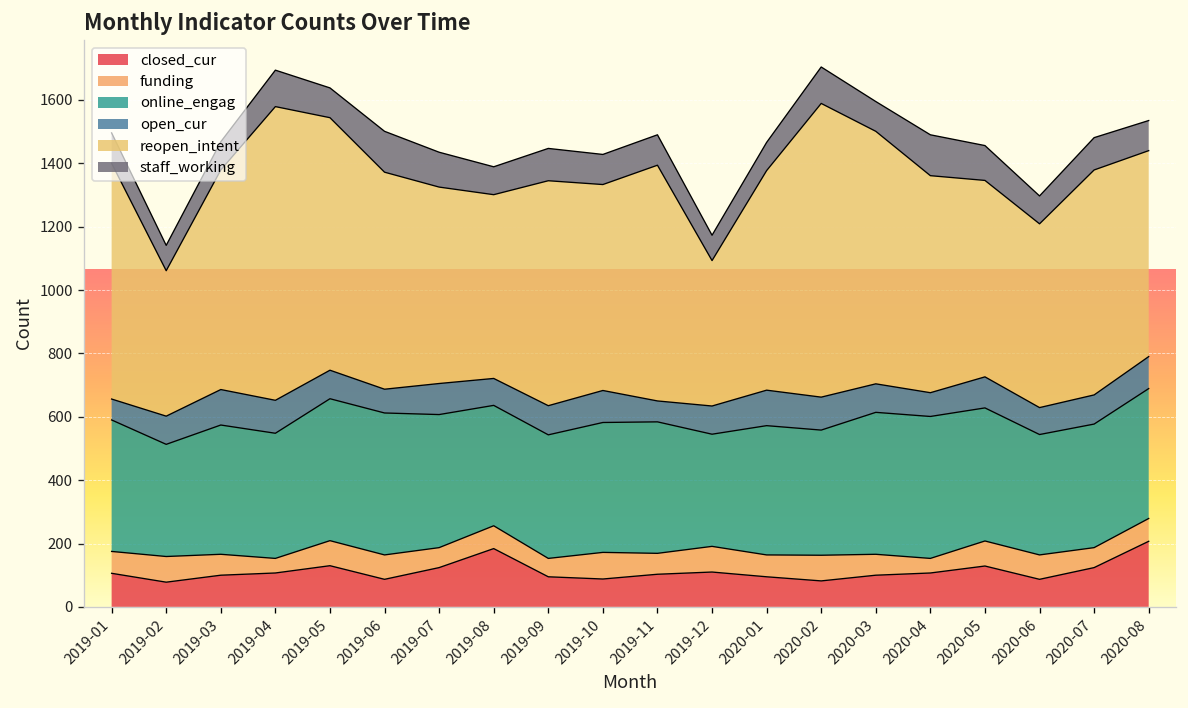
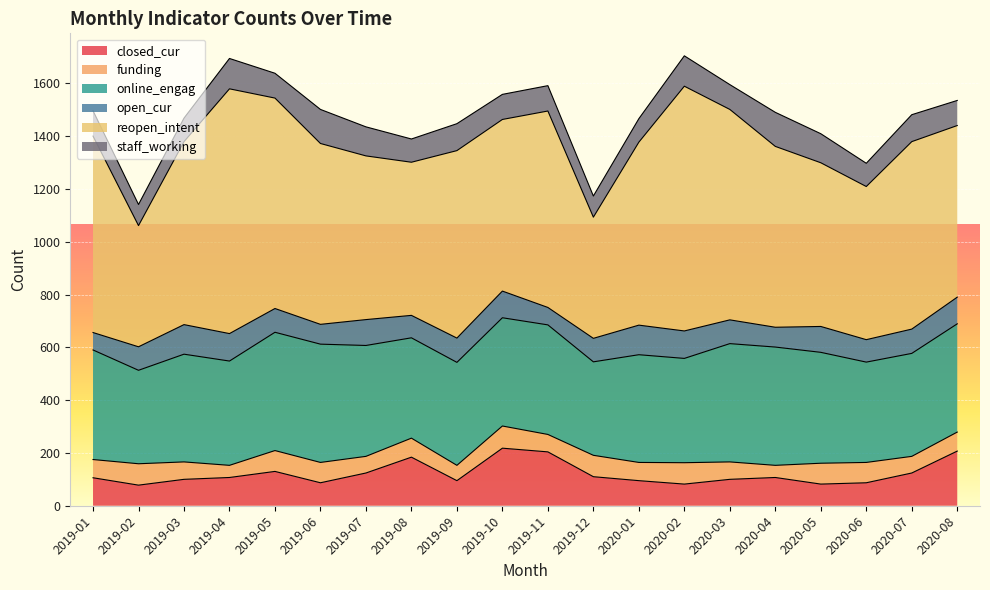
closed_cur, 2019-10: 90 -> 220
closed_cur, 2019-11: 100 -> 200
closed_cur, 2020-05: 130 -> 80
